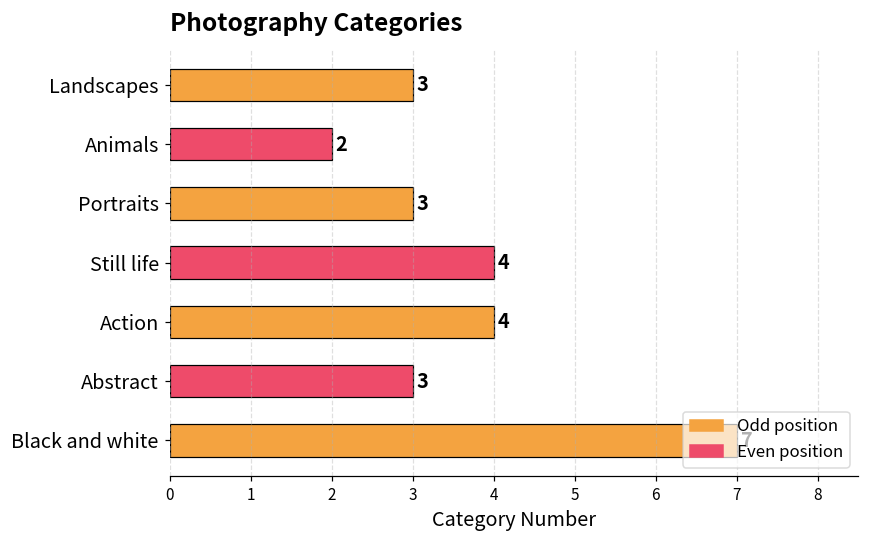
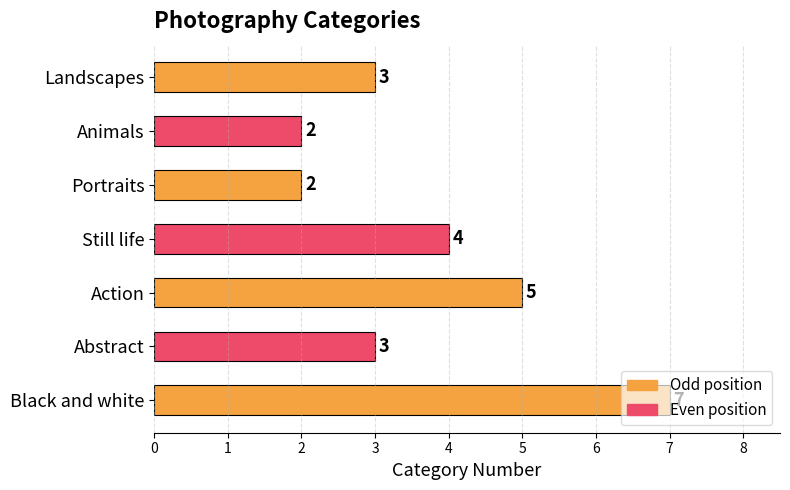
Portraits: 3 -> 2
Action: 4 -> 5
